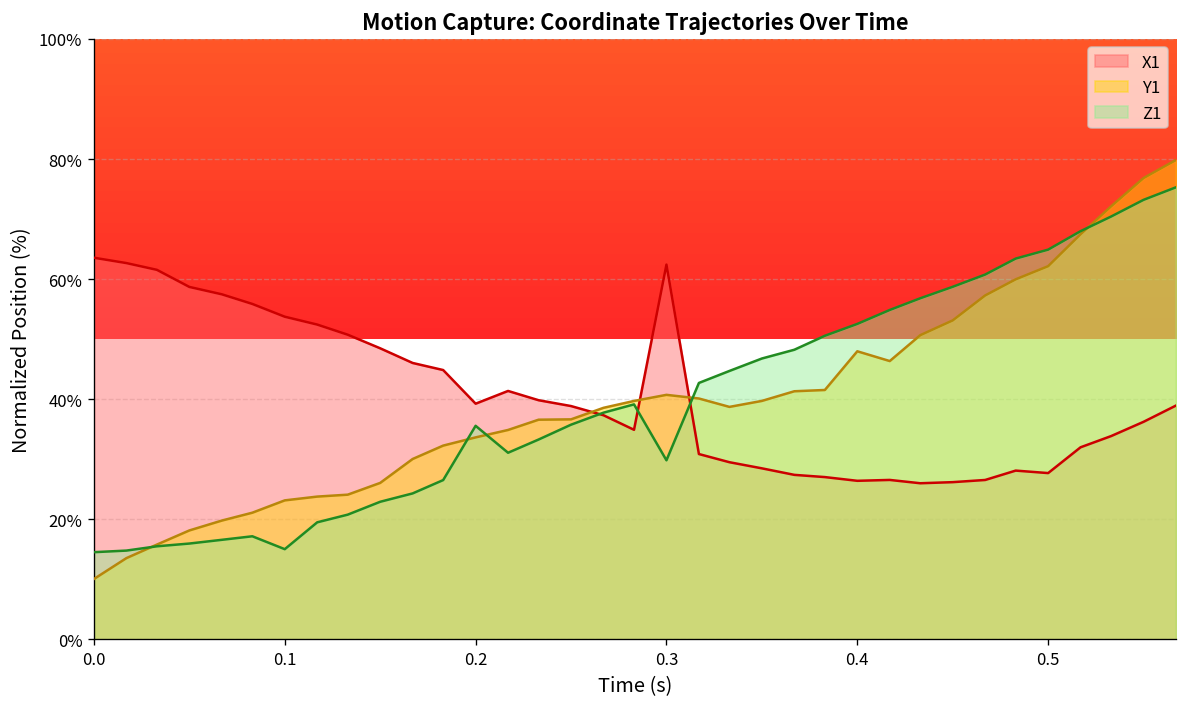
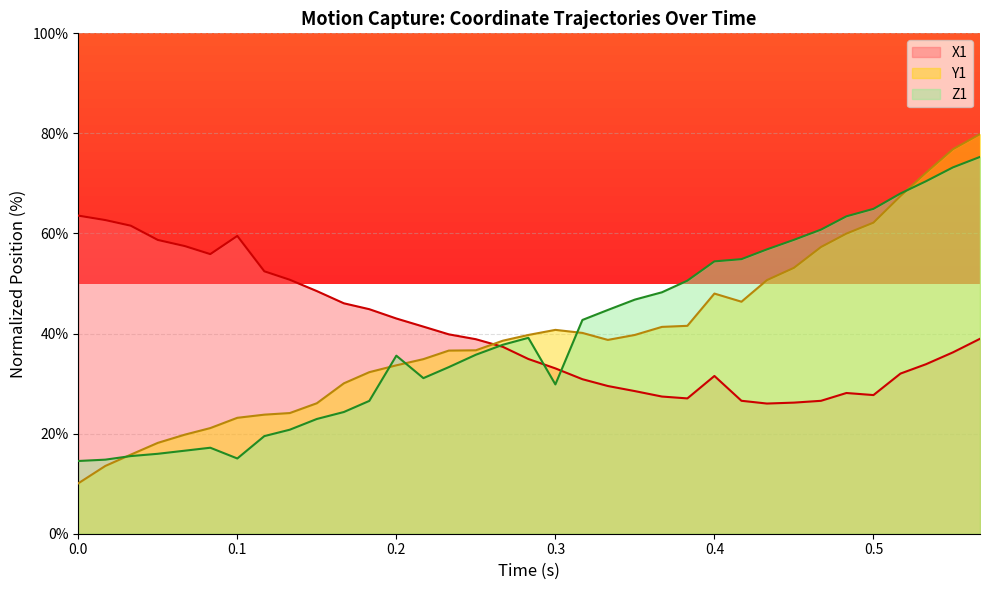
X1, 0.1: 54% -> 60%
X1, 0.2: 39% -> 43%
X1, 0.3: 62% -> 33%
X1, 0.4: 26% -> 32%
Z1, 0.4: 53% -> 54%
